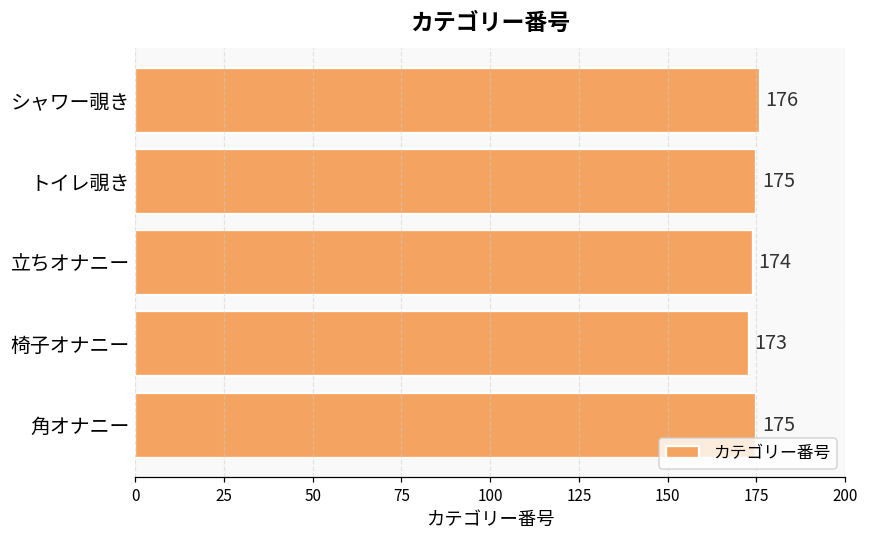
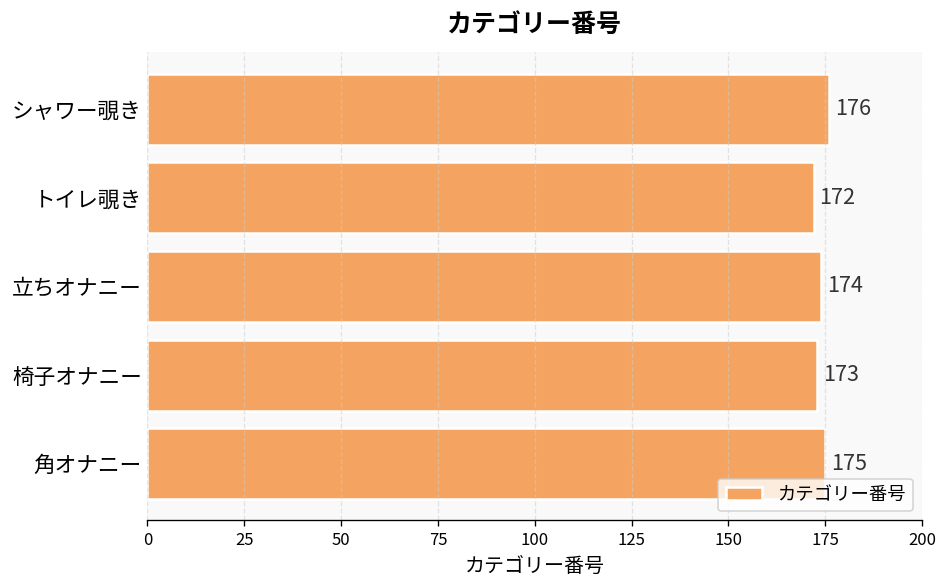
トイレ覗き: 175 -> 172
